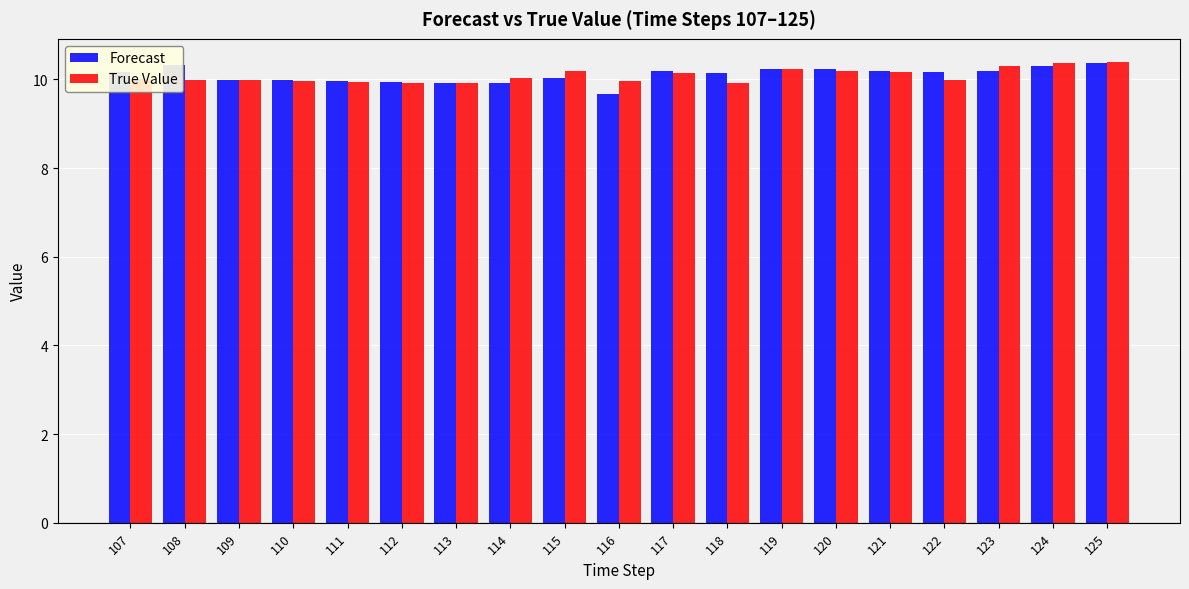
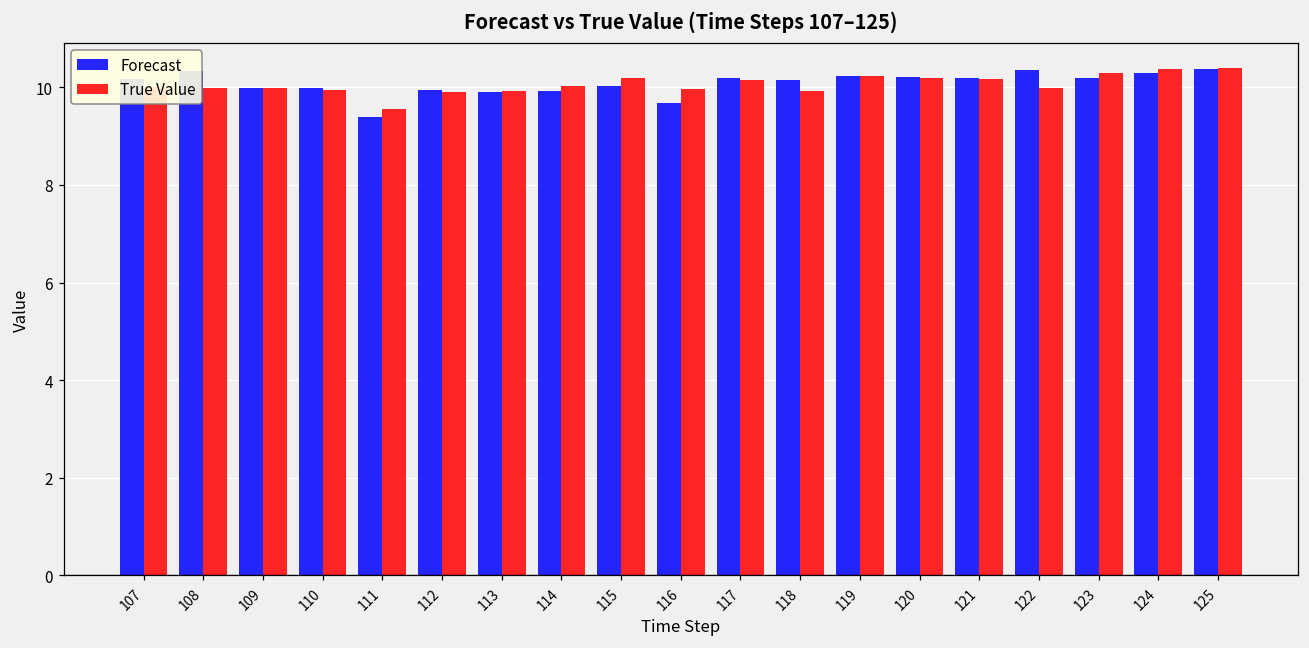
Forecast, 111: 10.0 -> 9.4
True Value, 111: 9.9 -> 9.6
Forecast, 122: 10.2 -> 10.4
